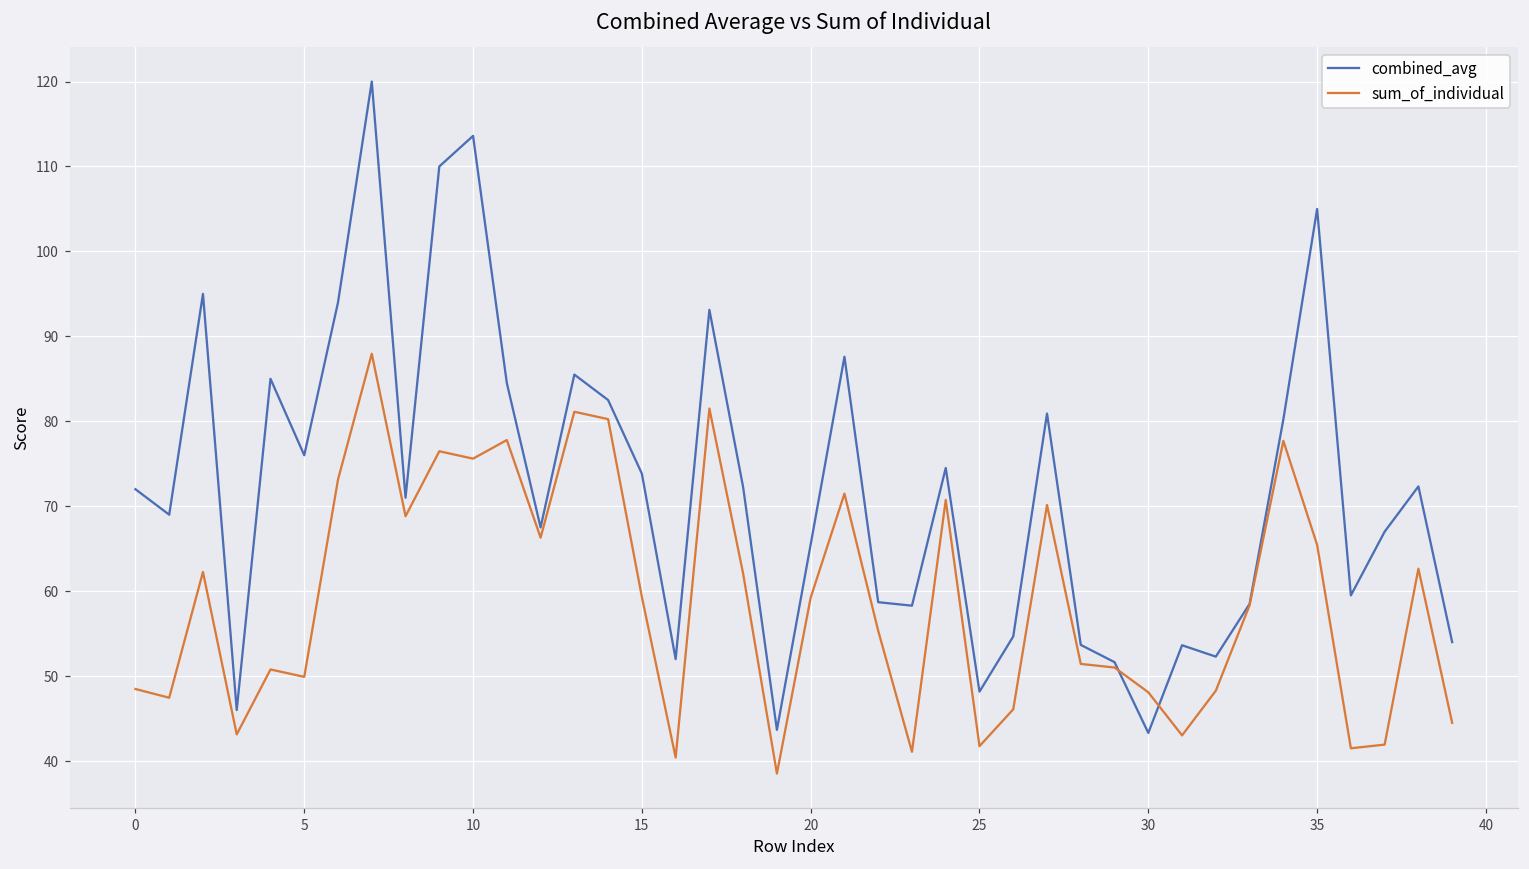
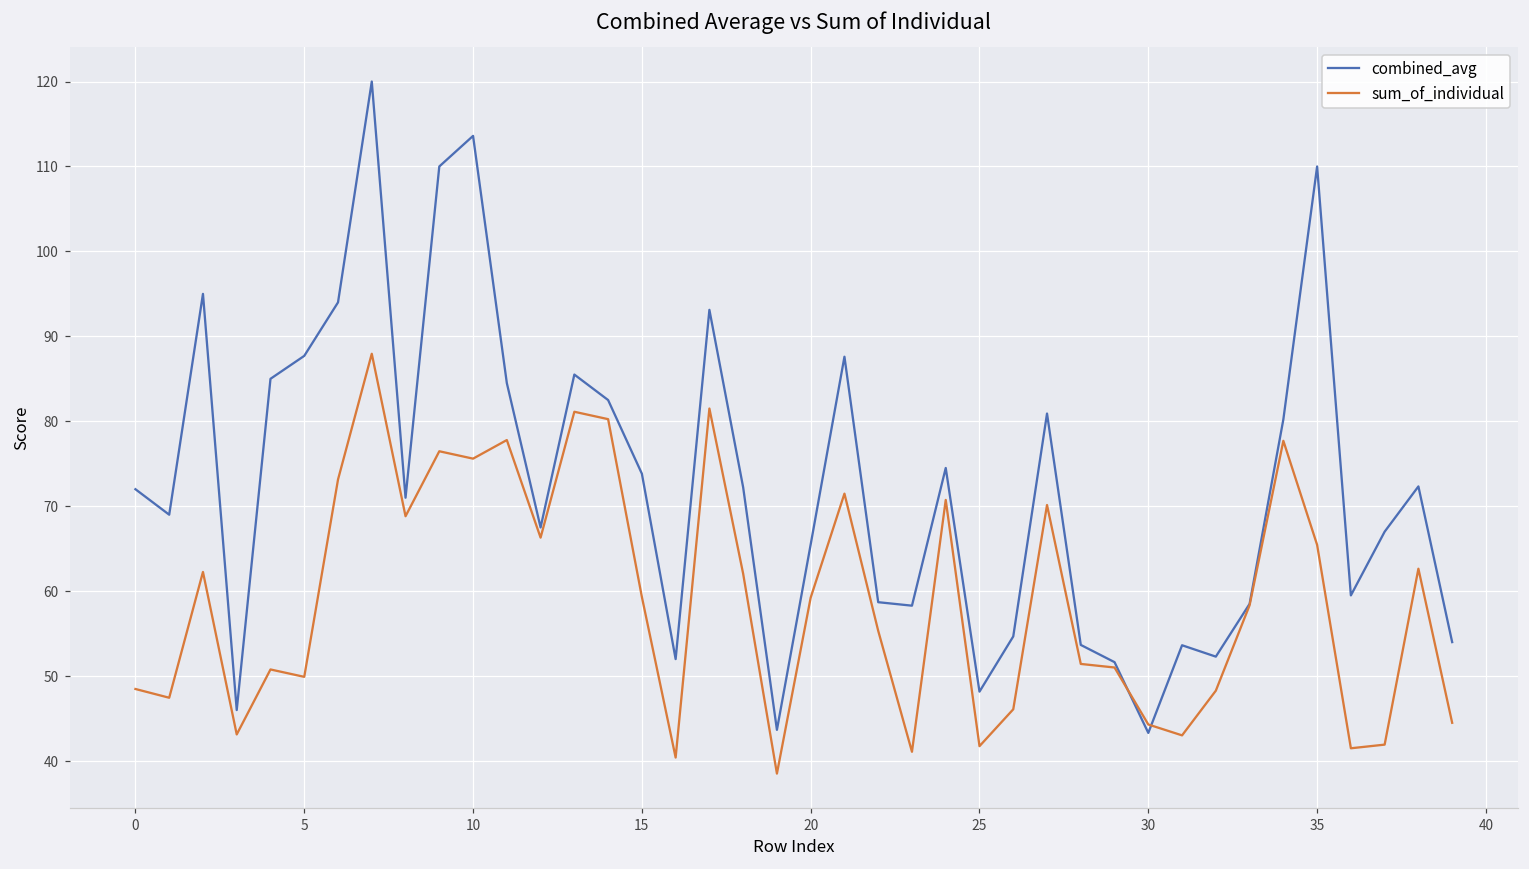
combined_avg, 5: 76 -> 88
sum_of_individual, 30: 48 -> 44
combined_avg, 35: 105 -> 110
